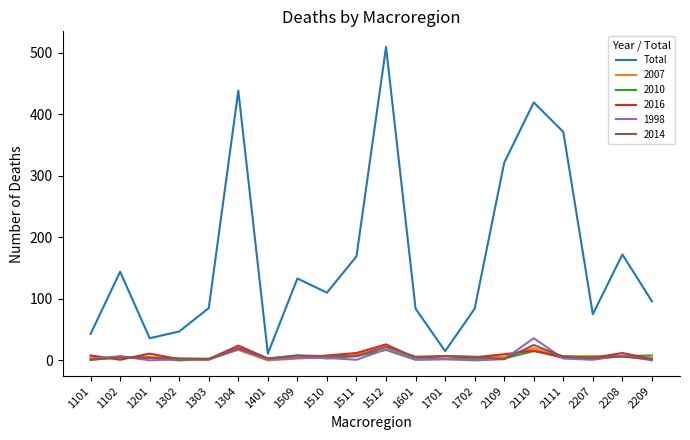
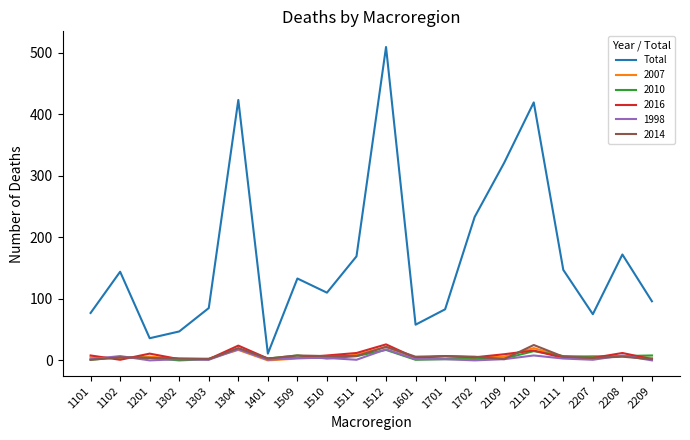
Total, 1101: 40 -> 80
Total, 1304: 440 -> 420
Total, 1601: 80 -> 60
Total, 1701: 20 -> 80
Total, 1702: 80 -> 230
1998, 2110: 40 -> 10
Total, 2111: 370 -> 150
